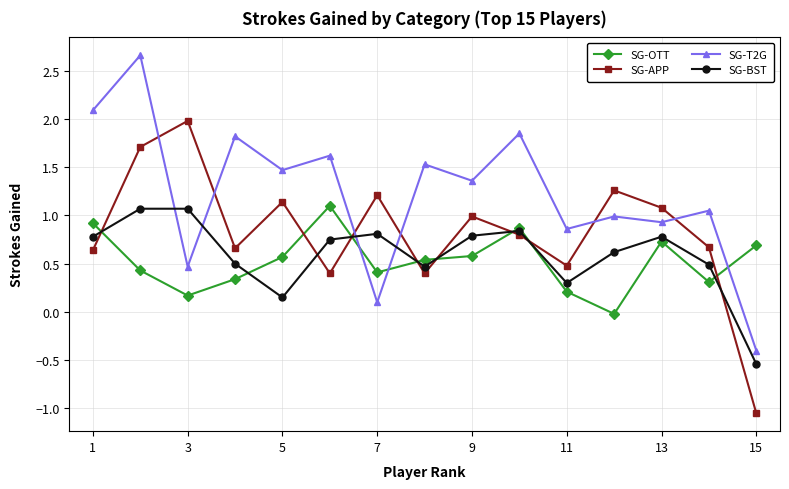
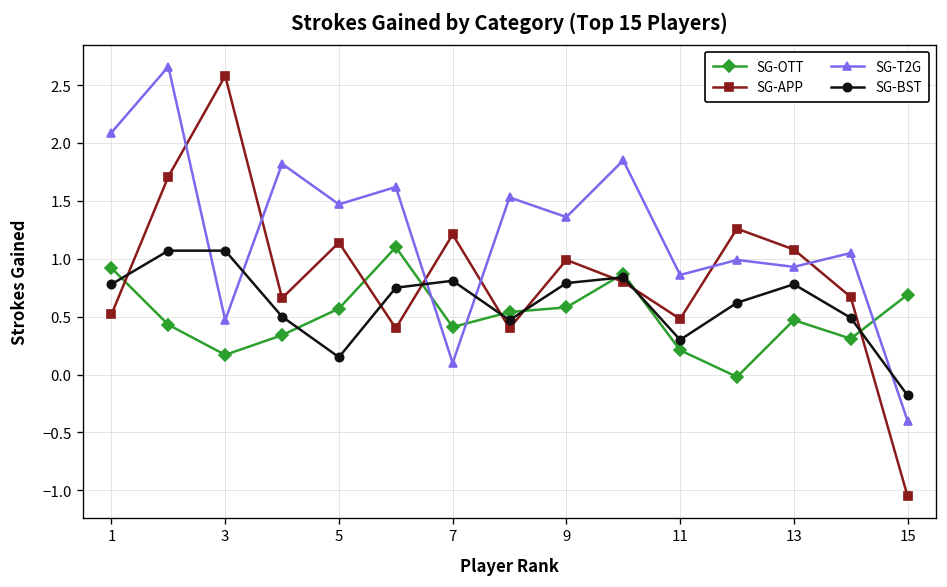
SG-APP, 1: 0.6 -> 0.5
SG-APP, 3: 2.0 -> 2.6
SG-OTT, 13: 0.7 -> 0.5
SG-BST, 15: -0.5 -> -0.2
